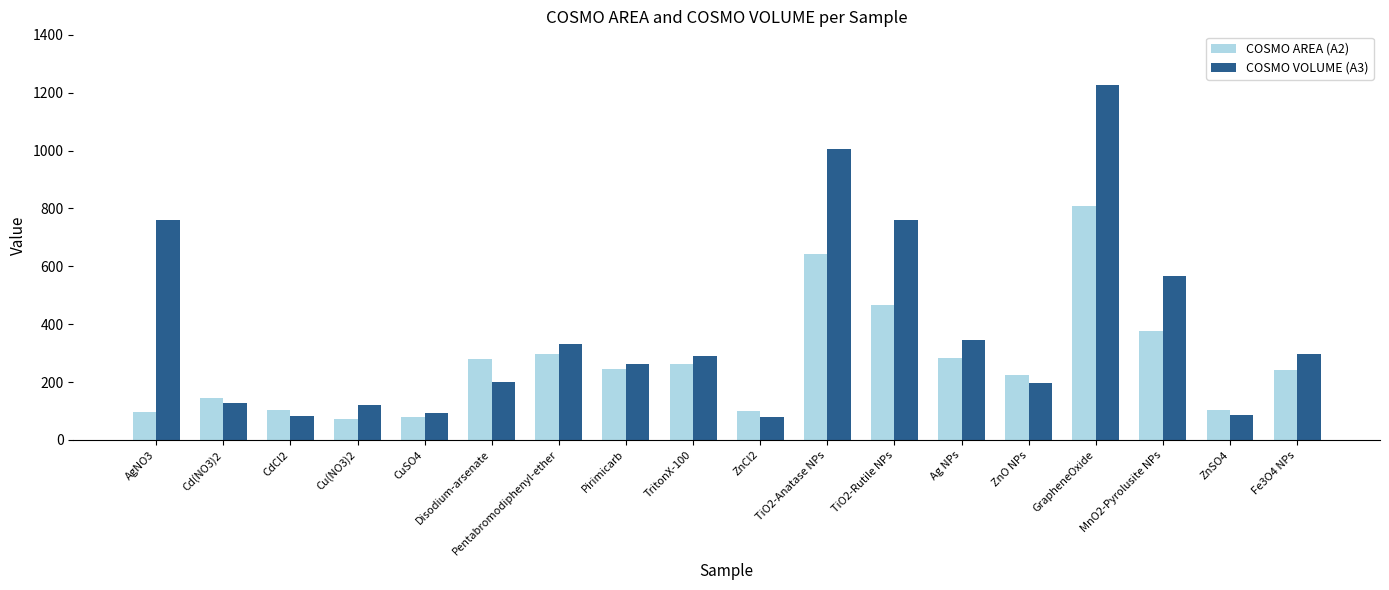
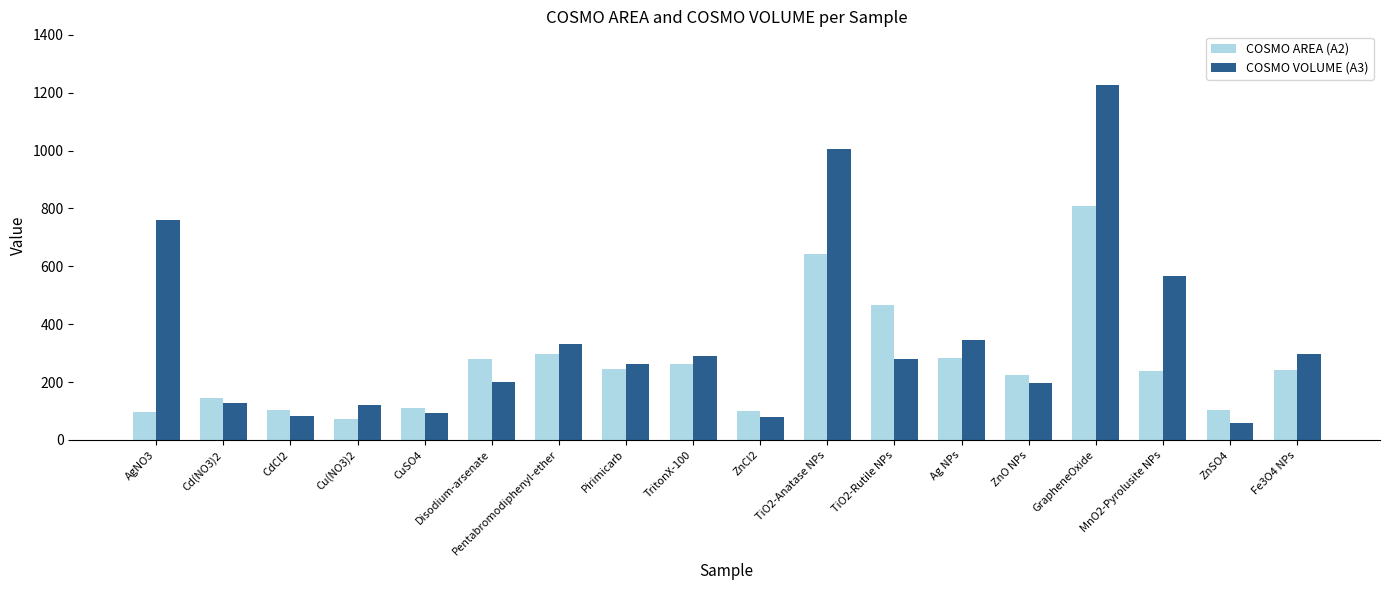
COSMO AREA (A2), CuSO4: 80 -> 110
COSMO VOLUME (A3), TiO2-Rutile NPs: 760 -> 280
COSMO AREA (A2), MnO2-Pyrolusite NPs: 380 -> 240
COSMO VOLUME (A3), ZnSO4: 90 -> 60
